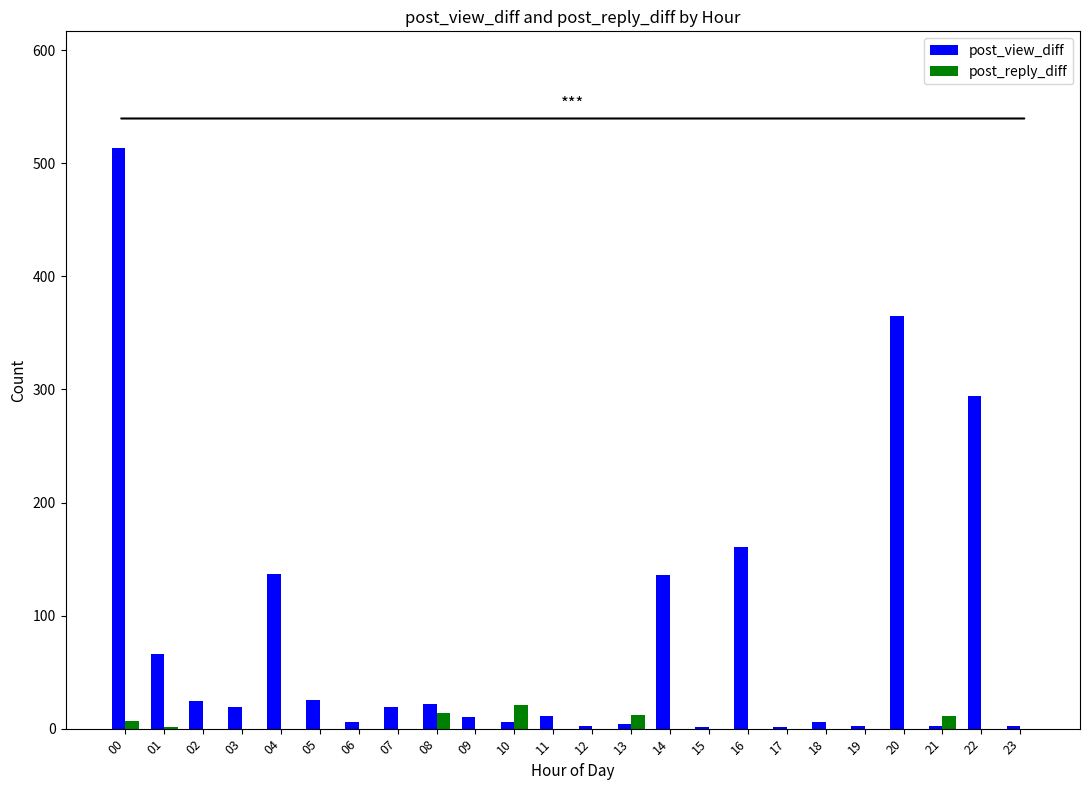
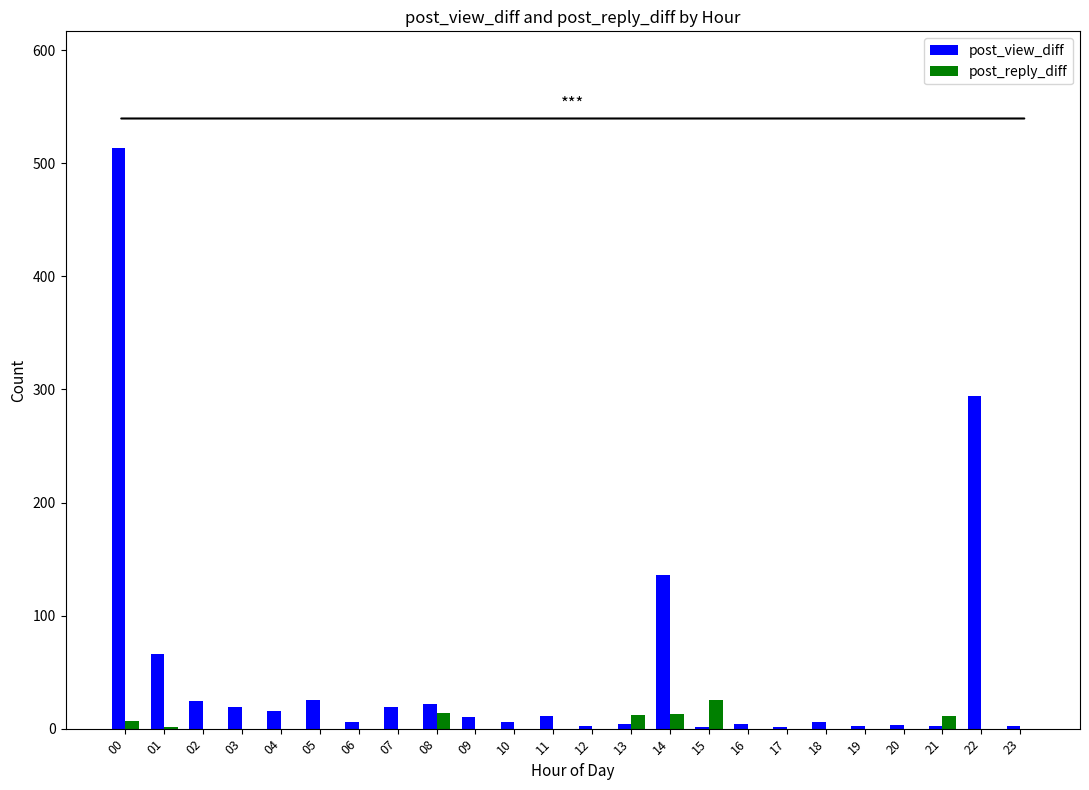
post_view_diff, 04: 137 -> 16
post_reply_diff, 10: 21 -> 0
post_reply_diff, 14: 0 -> 13
post_reply_diff, 15: 0 -> 25
post_view_diff, 16: 161 -> 4
post_view_diff, 20: 365 -> 3
